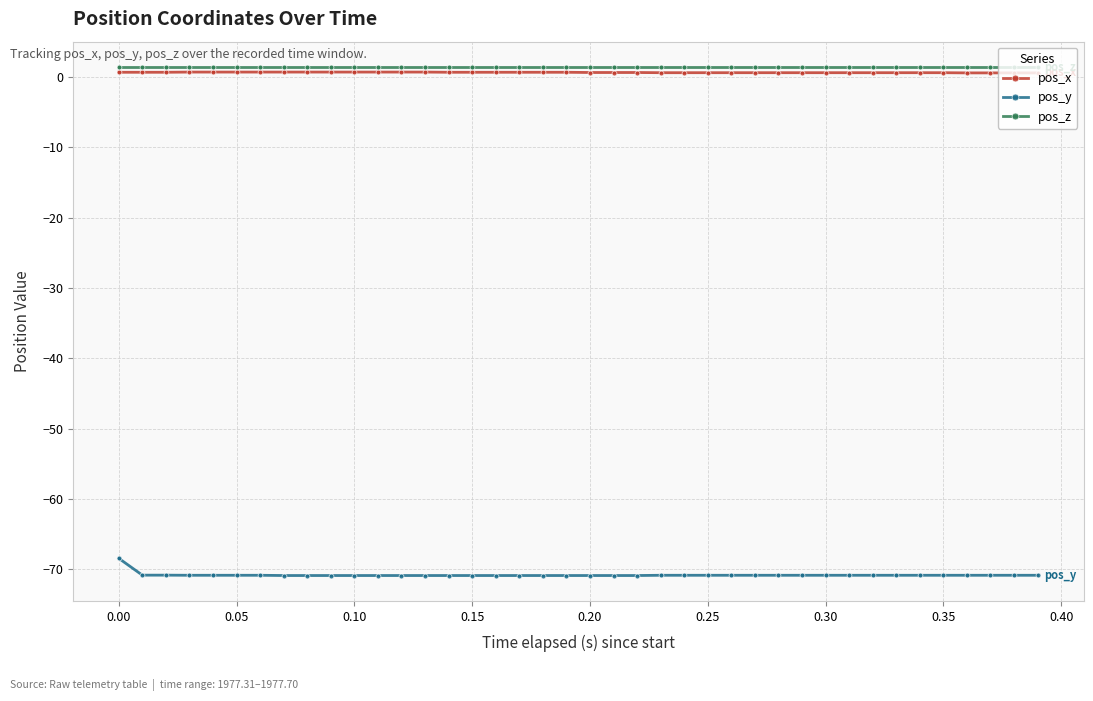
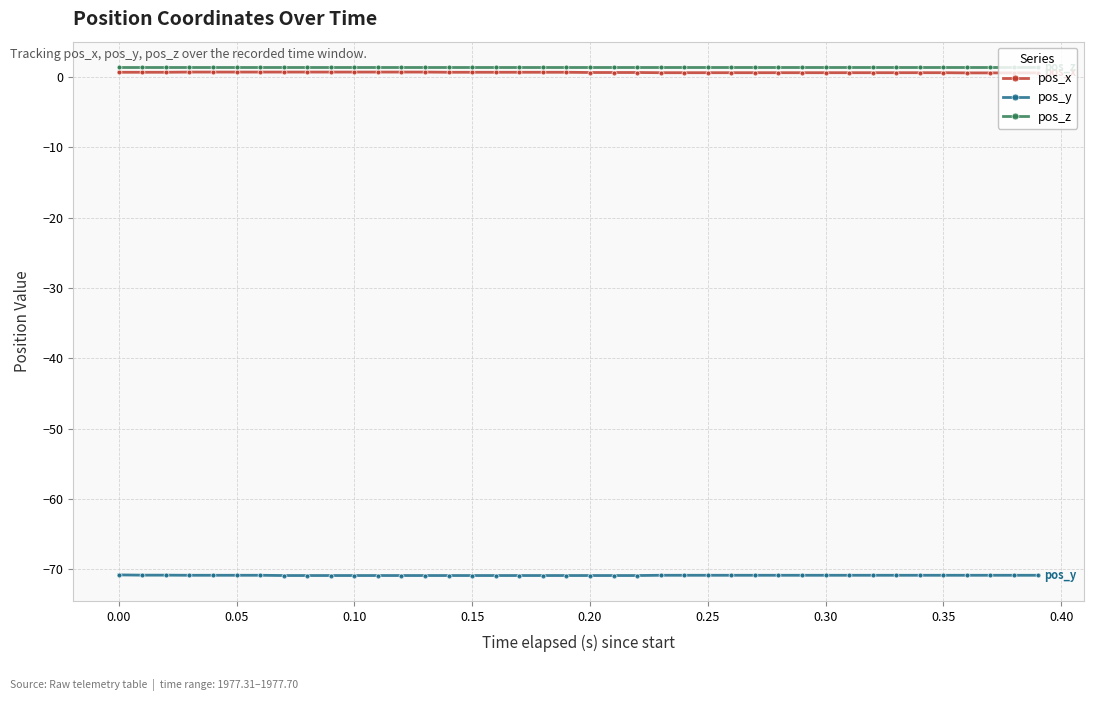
pos_y, 0.00: -68 -> -71
